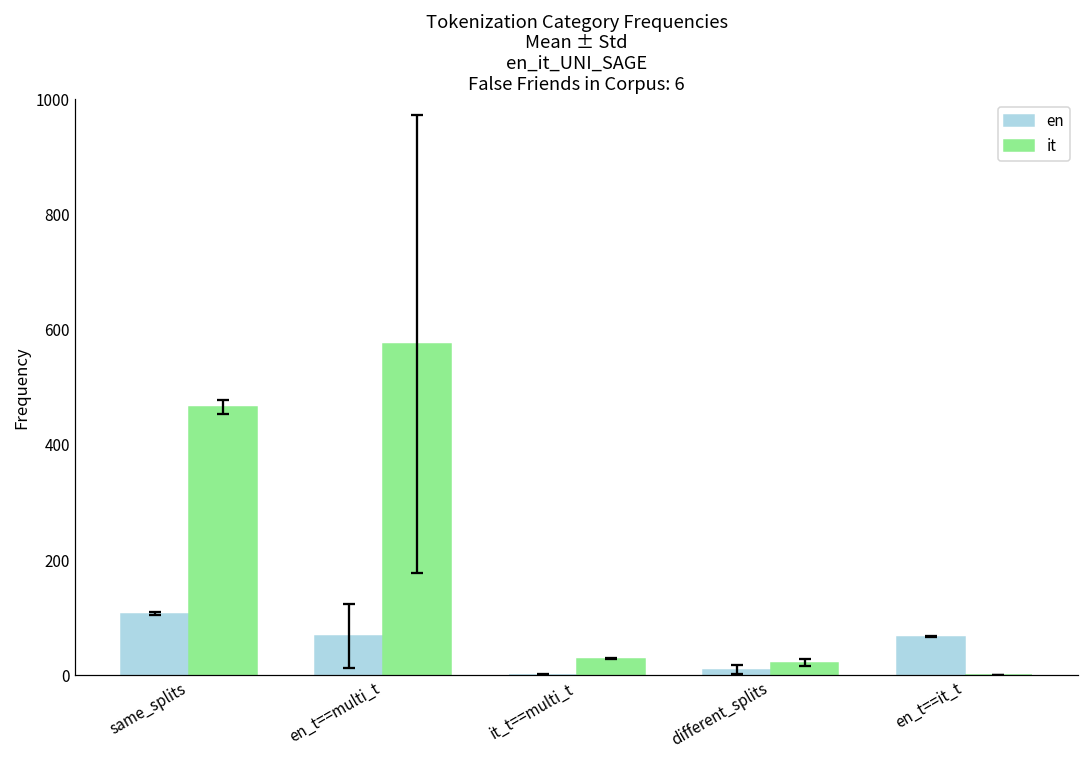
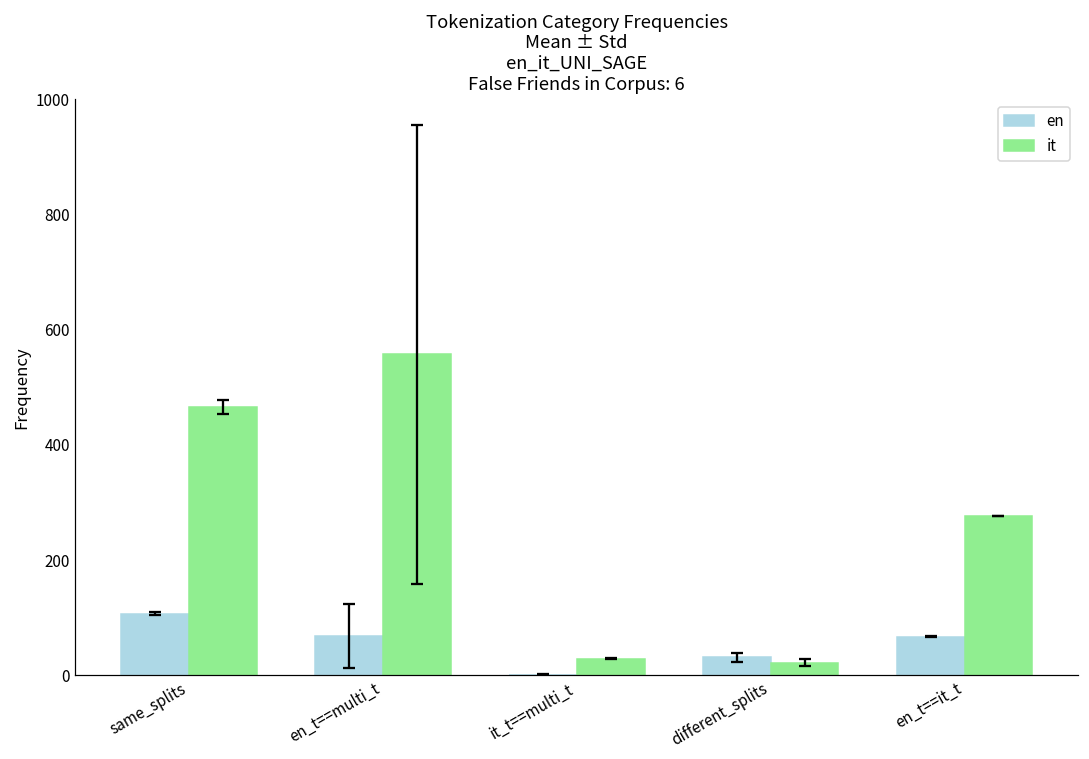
it, en_t==multi_t: 580 -> 560
en, different_splits: 10 -> 30
it, en_t==it_t: 0 -> 280
